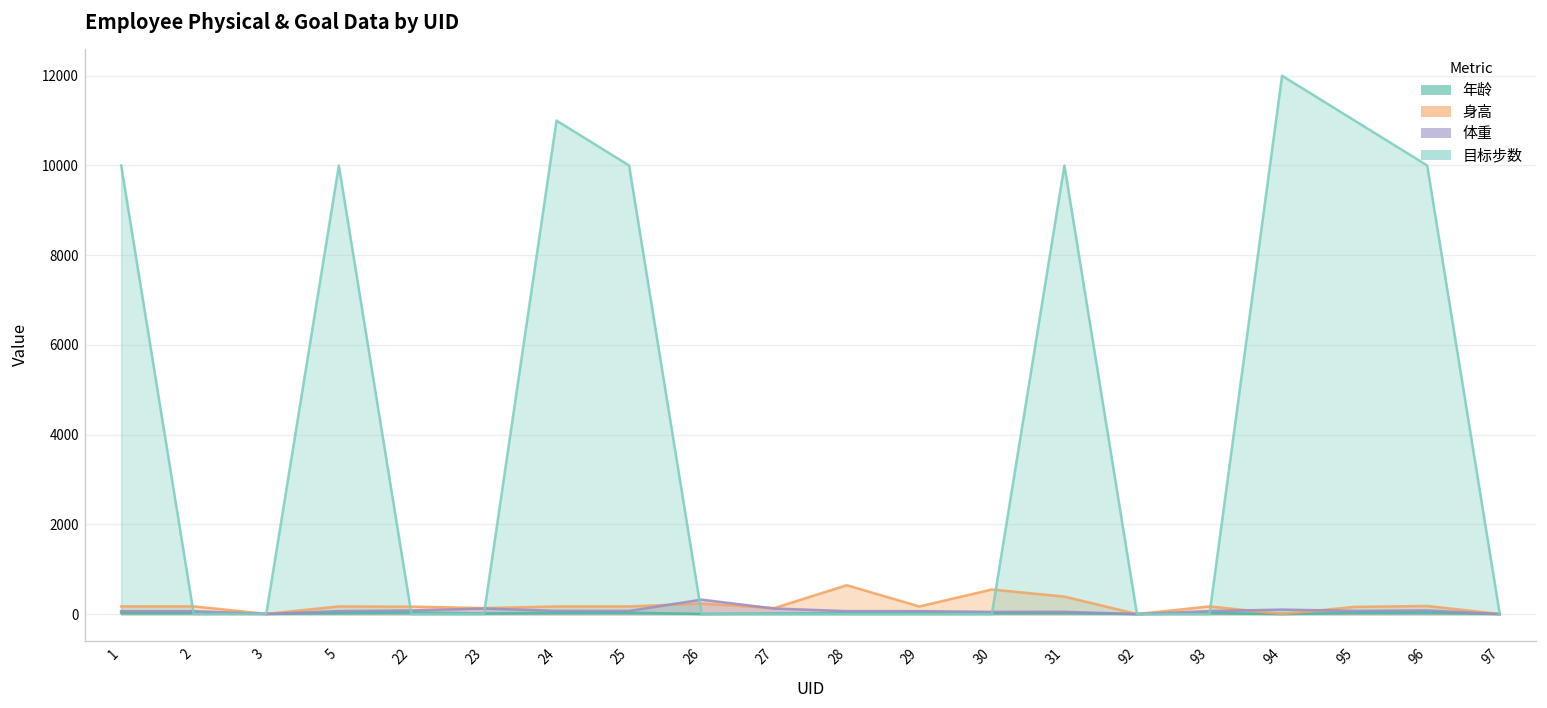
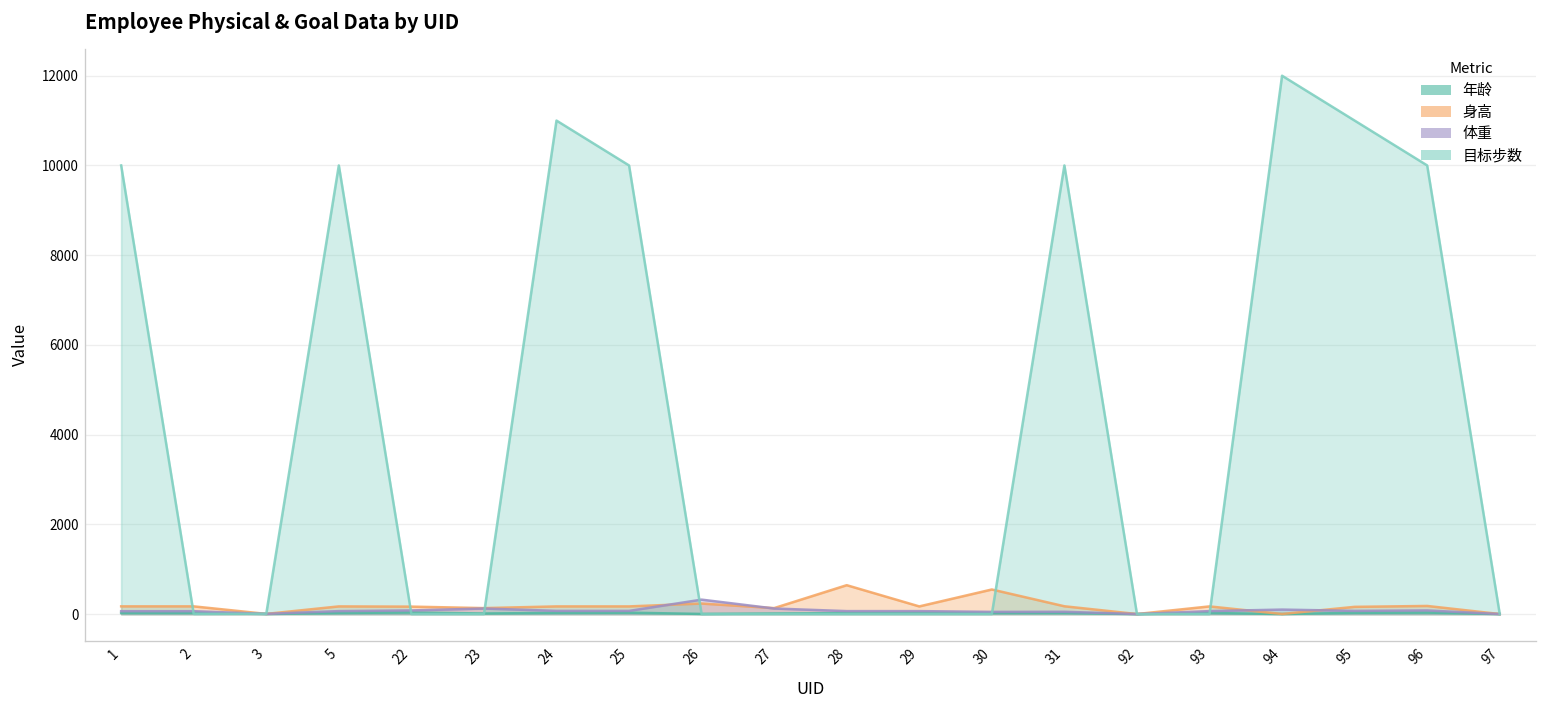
身高, 31: 400 -> 200
